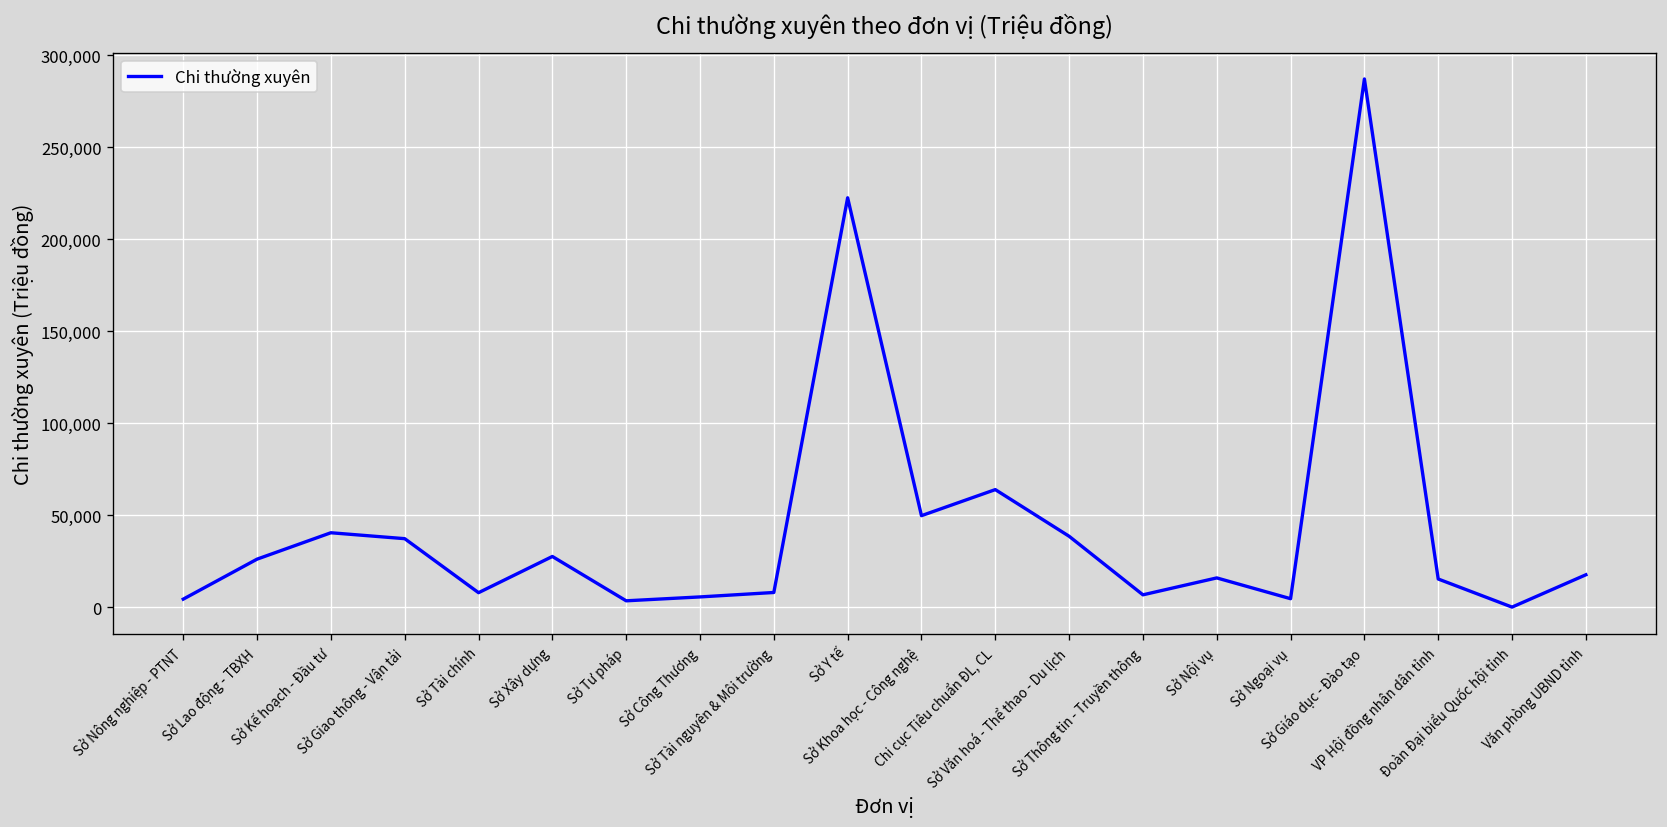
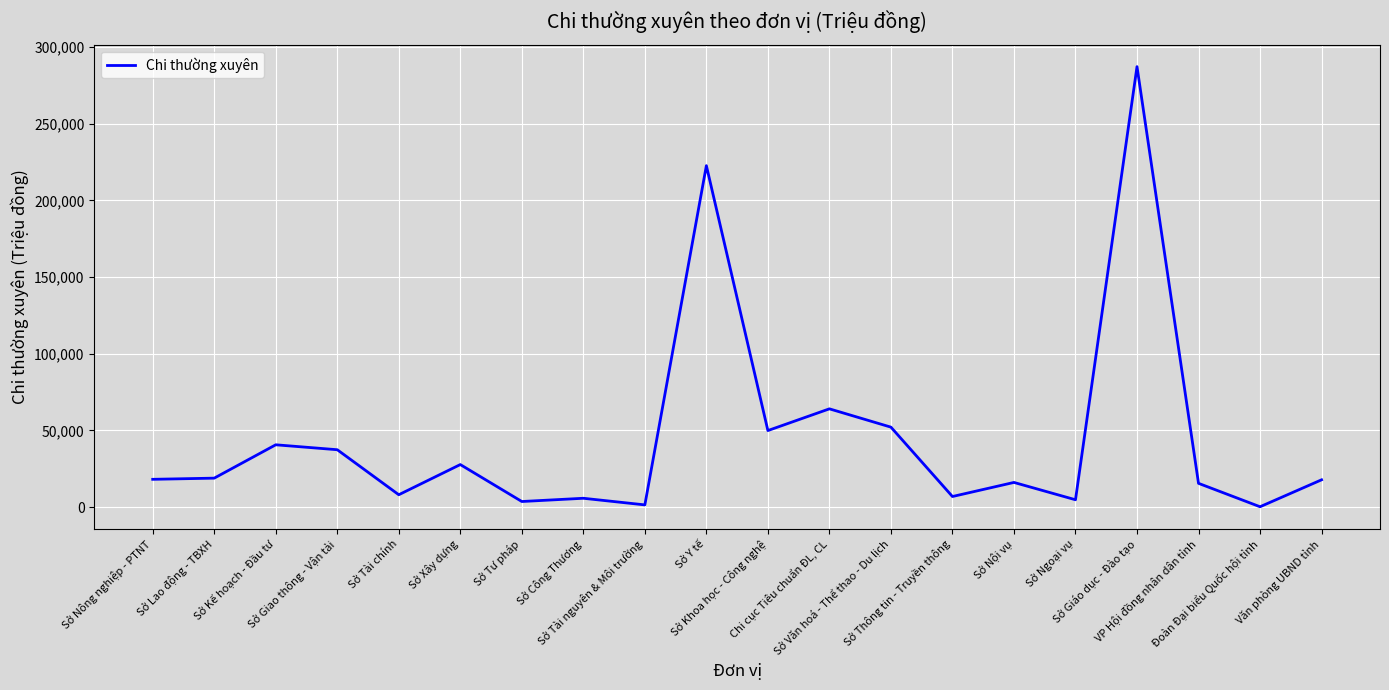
Sở Nông nghiệp - PTNT: 5,000 -> 18,000
Sở Lao động - TBXH: 26,000 -> 19,000
Sở Tài nguyên & Môi trường: 8,000 -> 1,000
Sở Văn hoá - Thể thao - Du lịch: 39,000 -> 52,000
